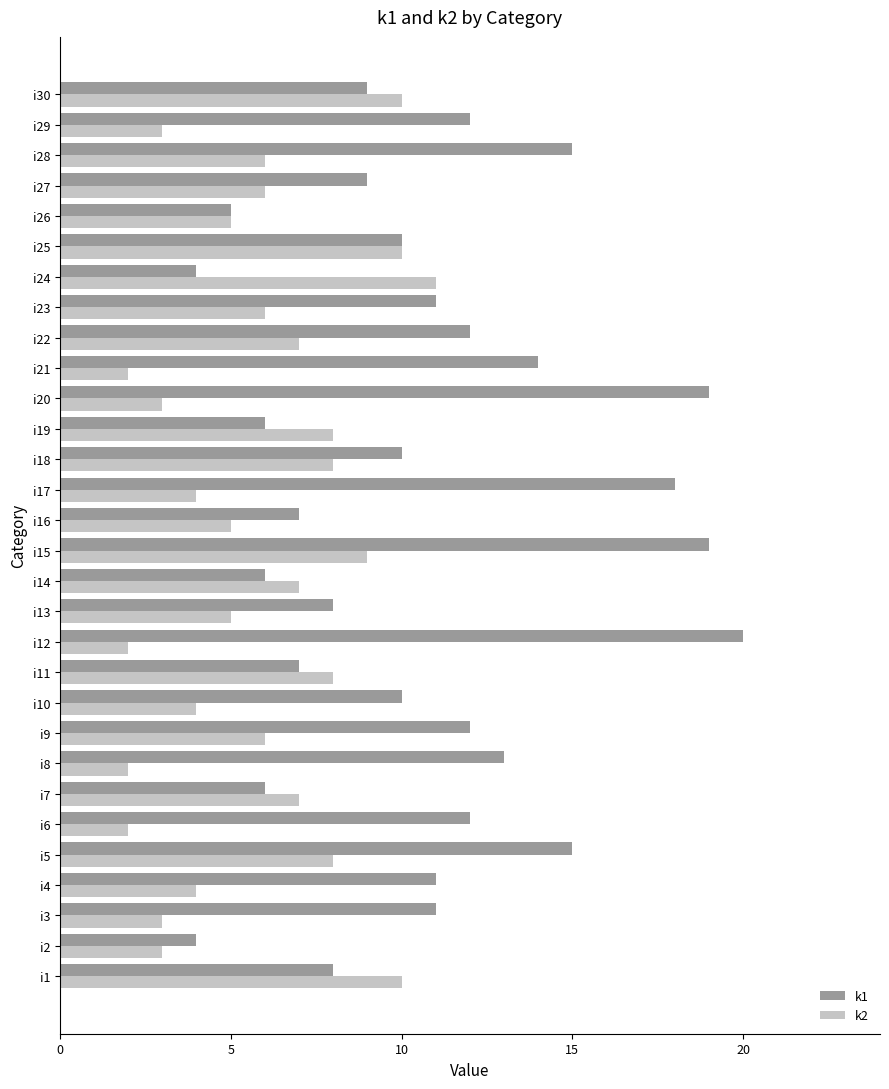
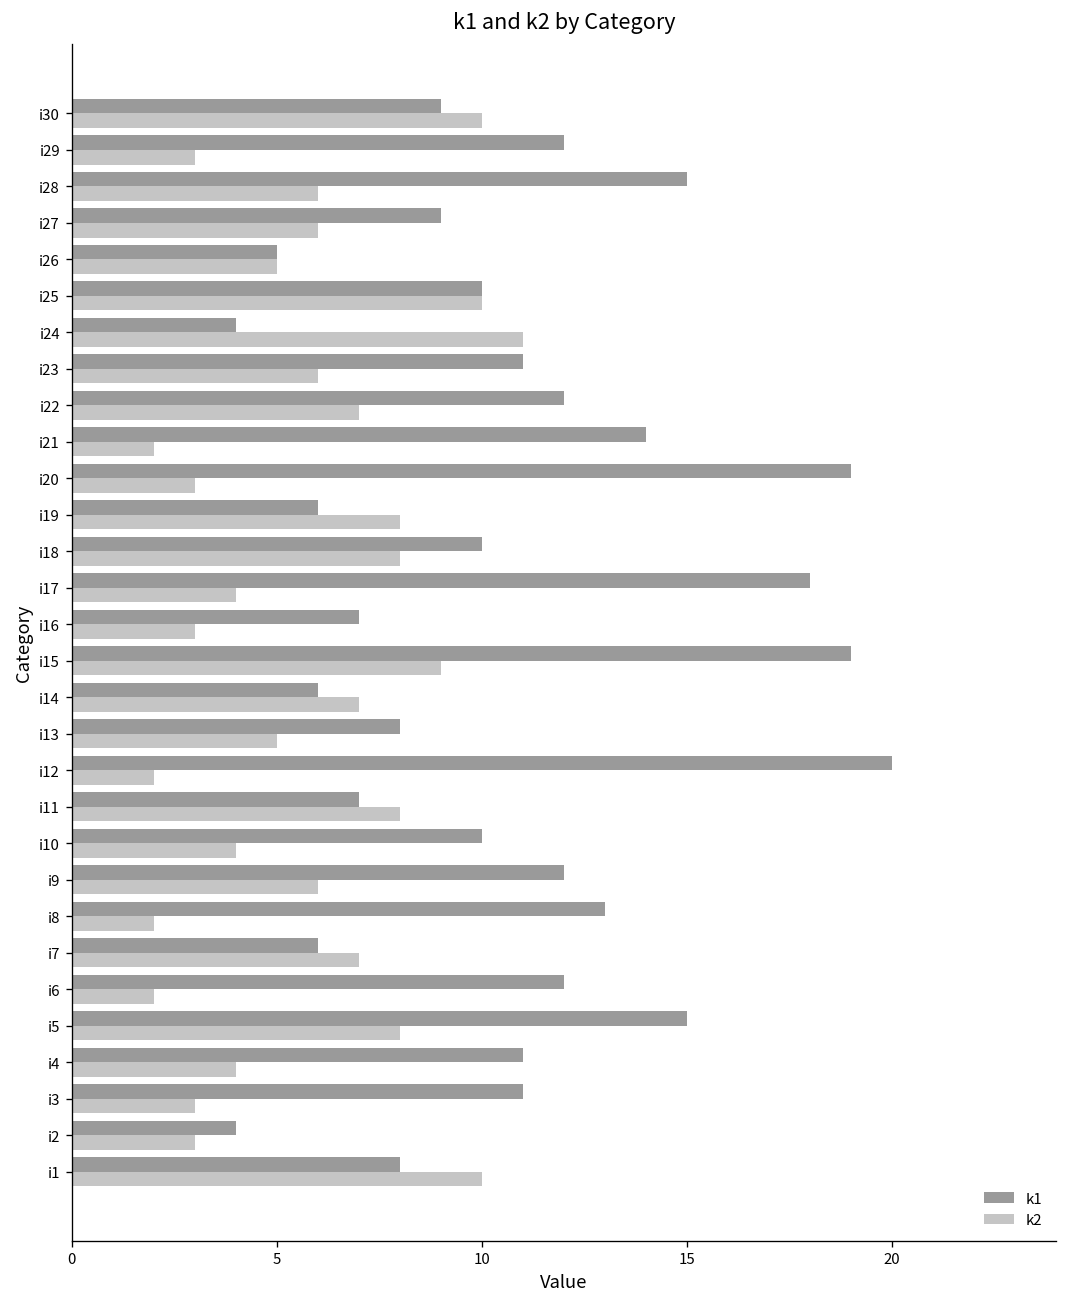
k2, i16: 5 -> 3
